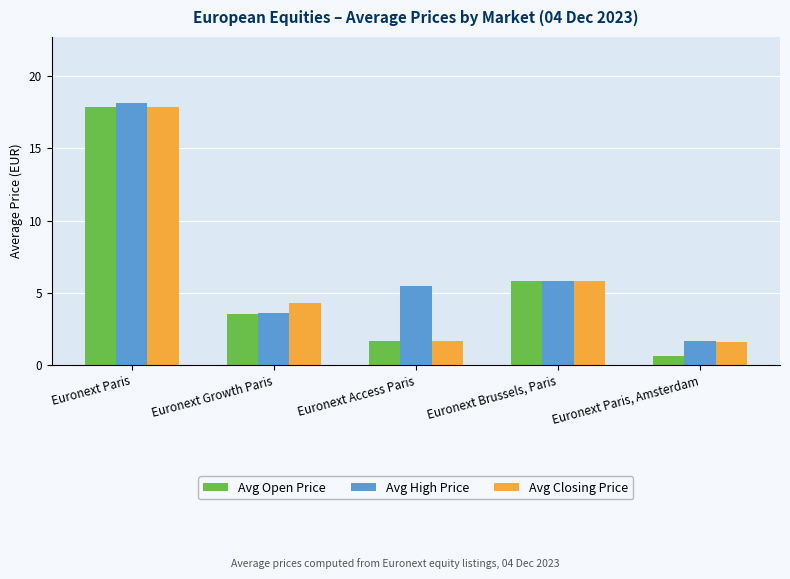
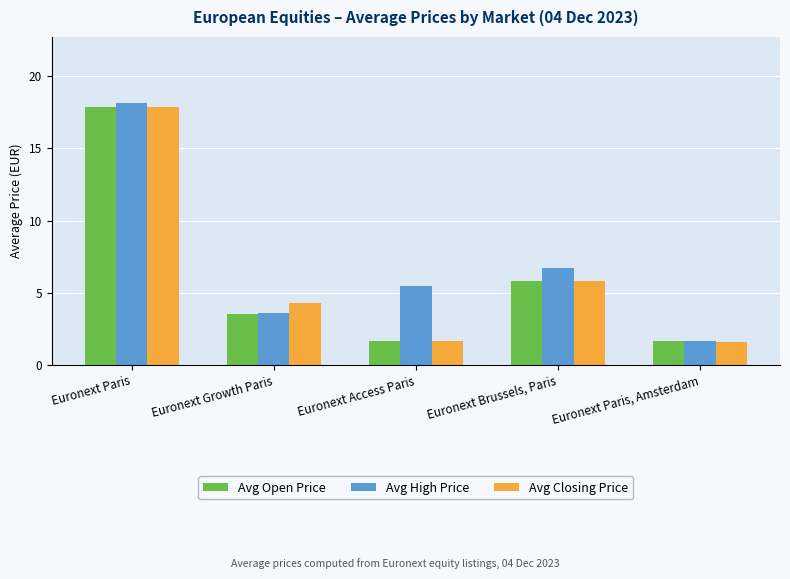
Avg High Price, Euronext Brussels, Paris: 5.9 -> 6.7
Avg Open Price, Euronext Paris, Amsterdam: 0.6 -> 1.6
